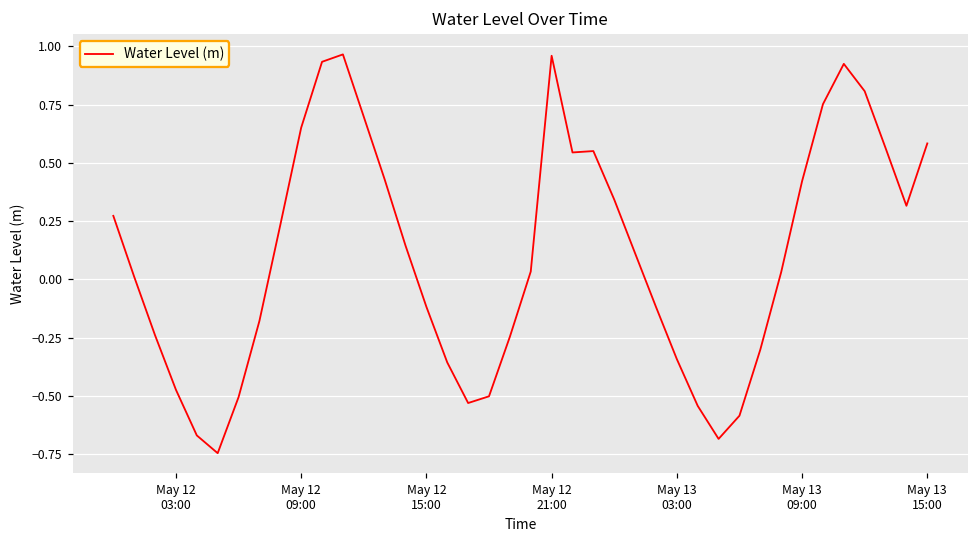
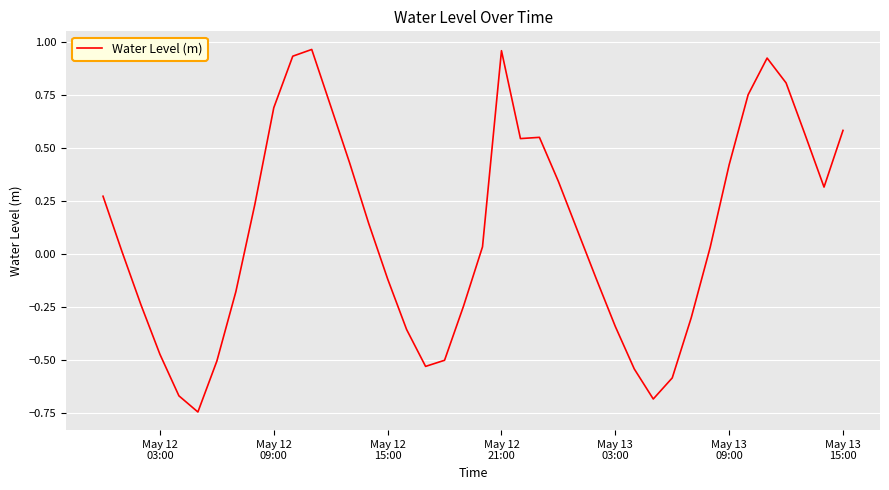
May 12 09:00: 0.65 -> 0.69
